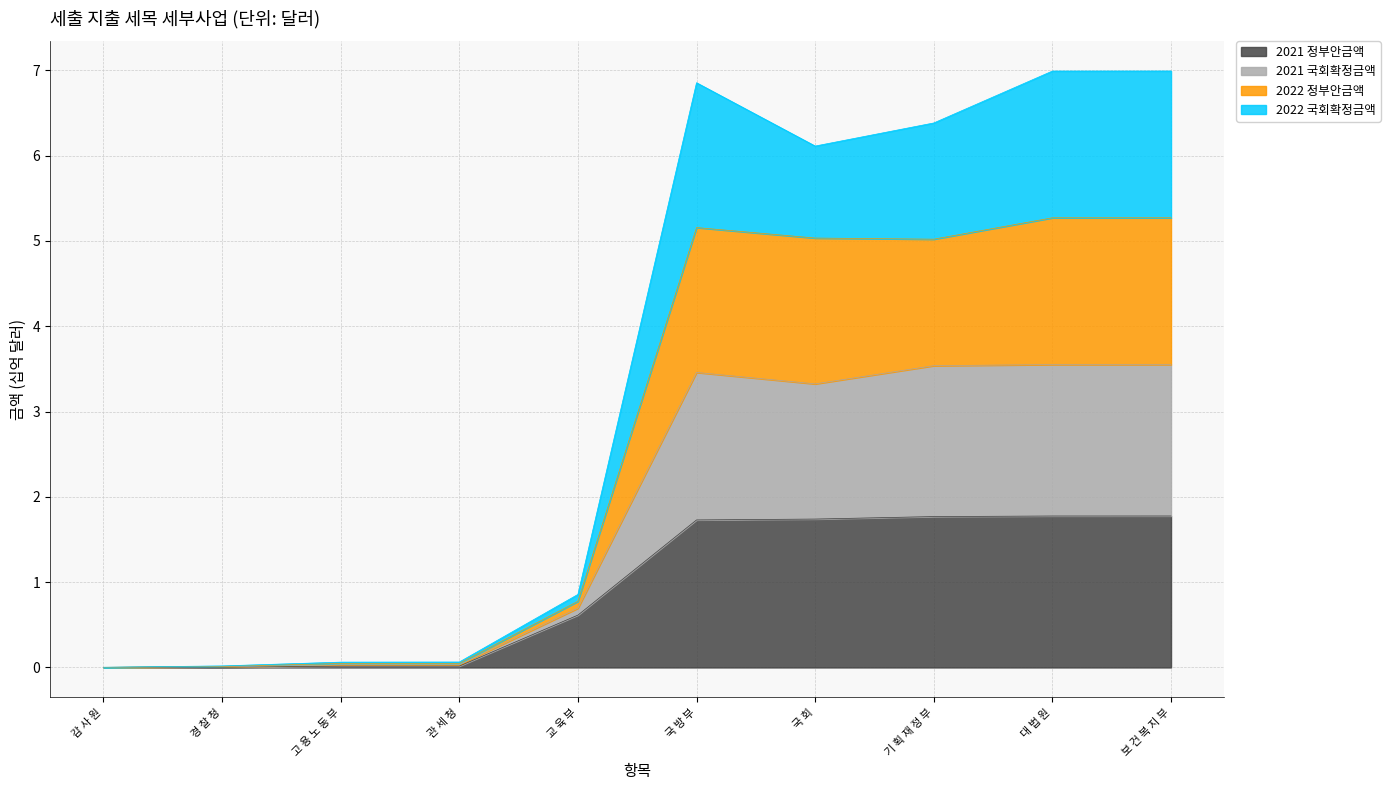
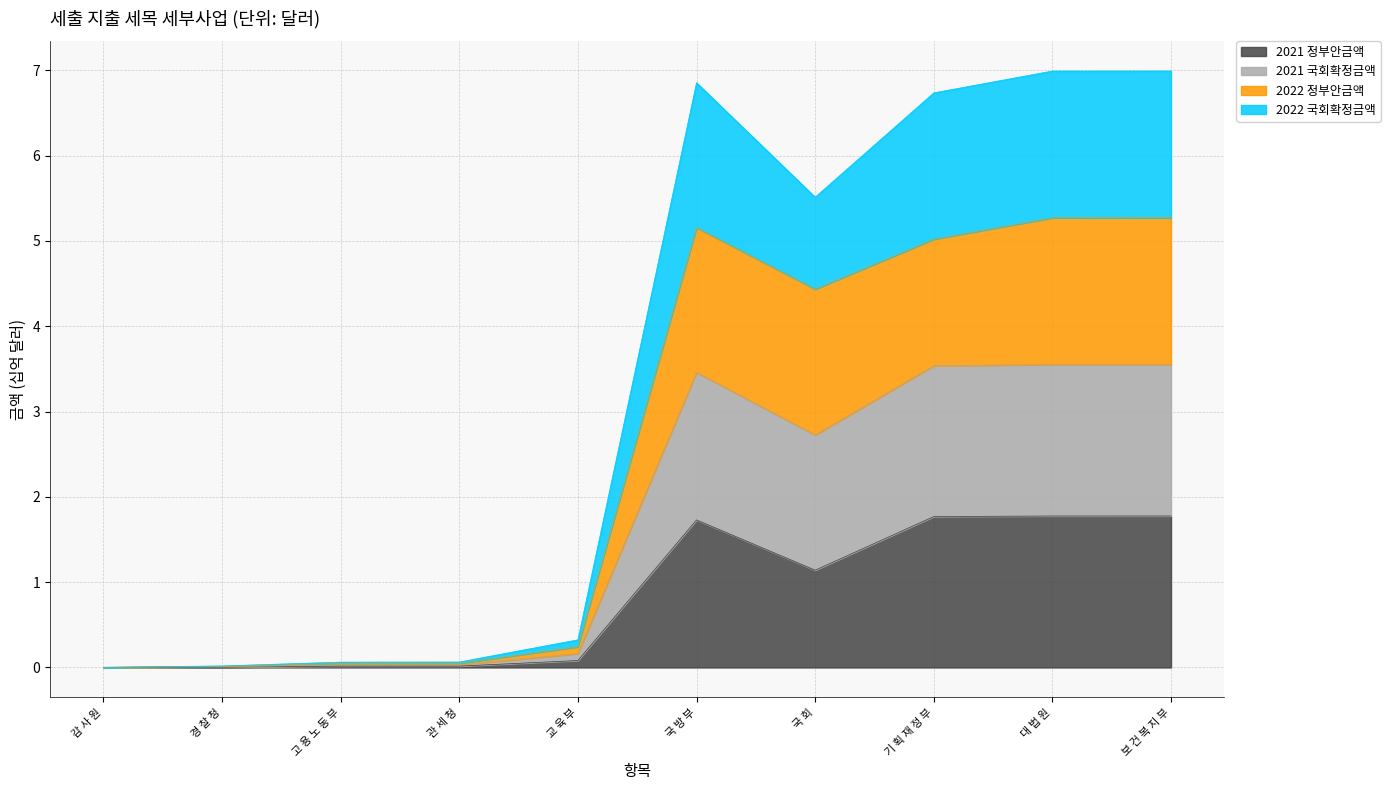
2021 정부안금액, 교 육 부: 0.6 -> 0.1
2021 정부안금액, 국 회: 1.7 -> 1.1
2022 국회확정금액, 기 획 재 정 부: 1.4 -> 1.7
